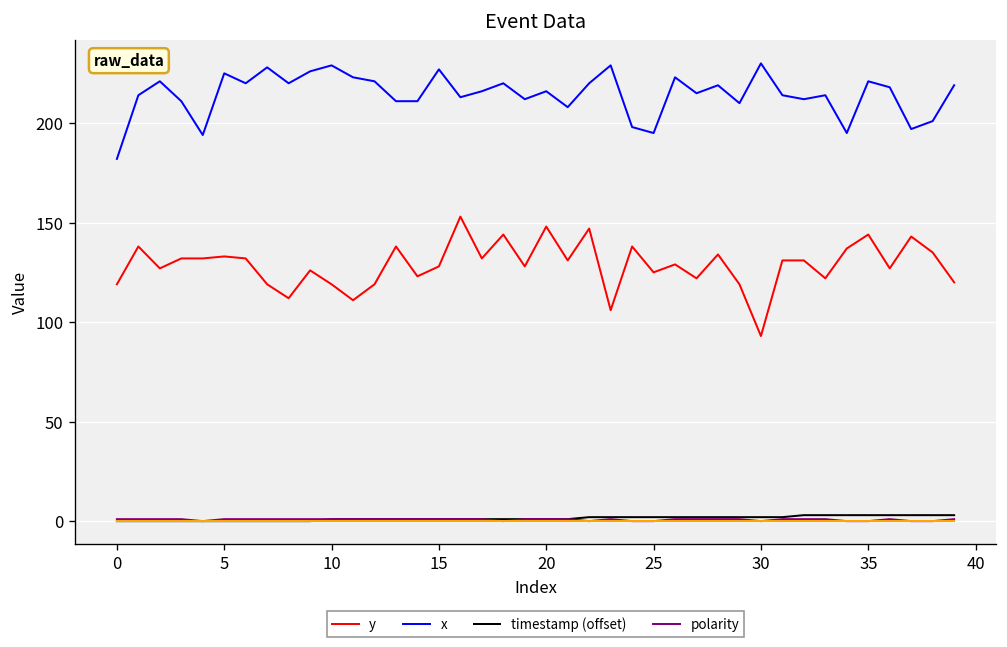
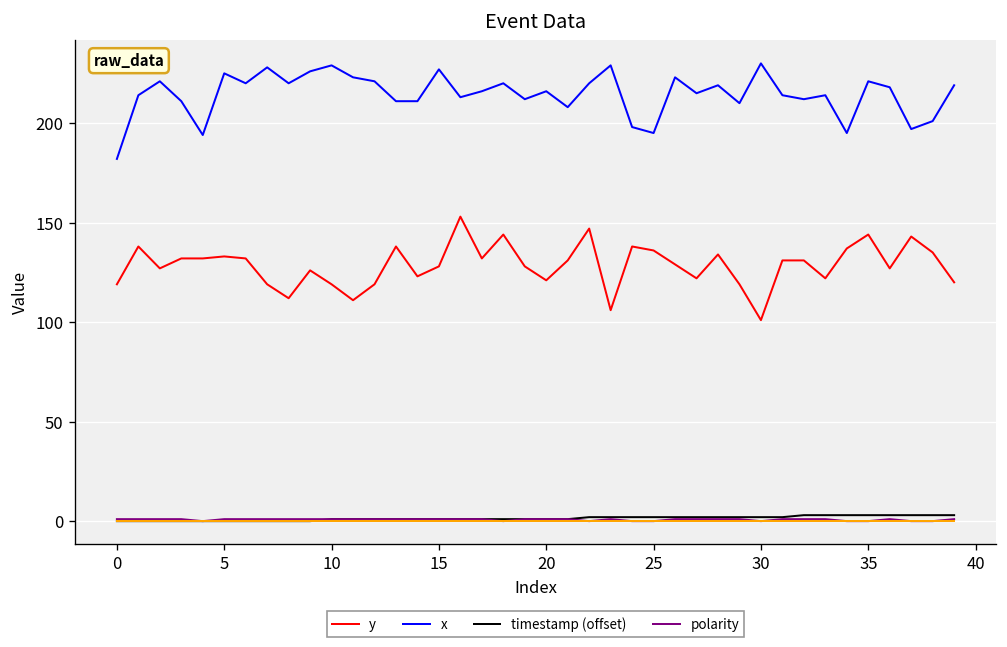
y, 20: 148 -> 121
y, 25: 125 -> 136
y, 30: 93 -> 101
